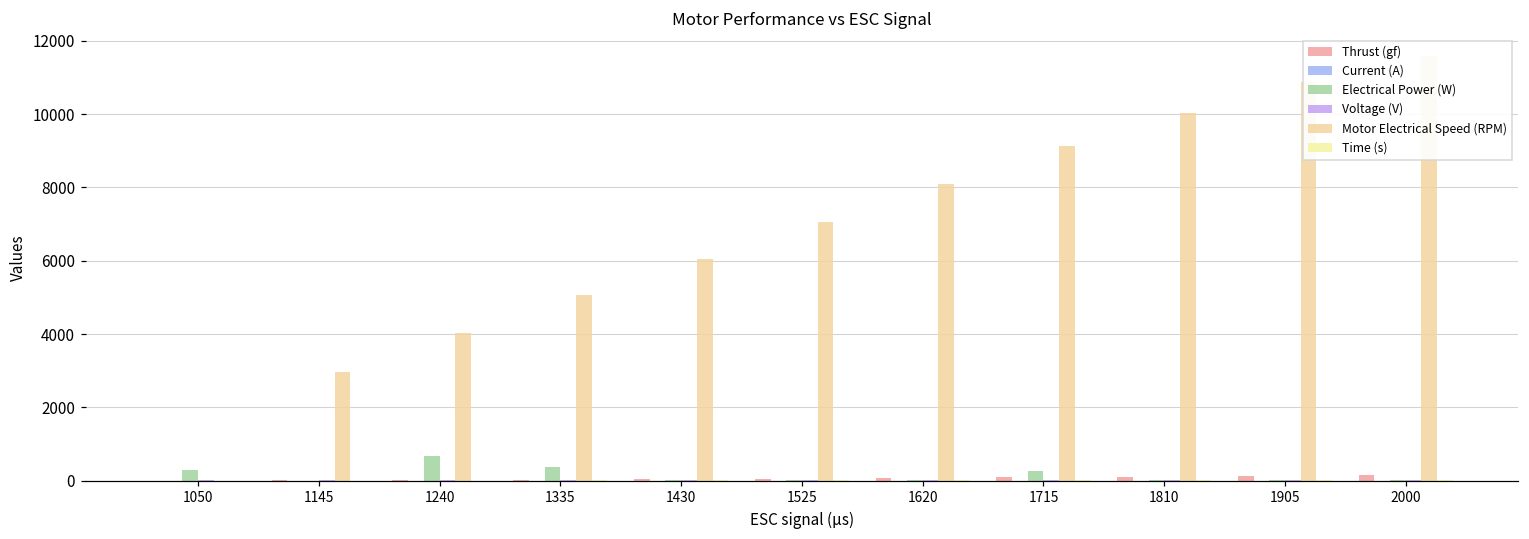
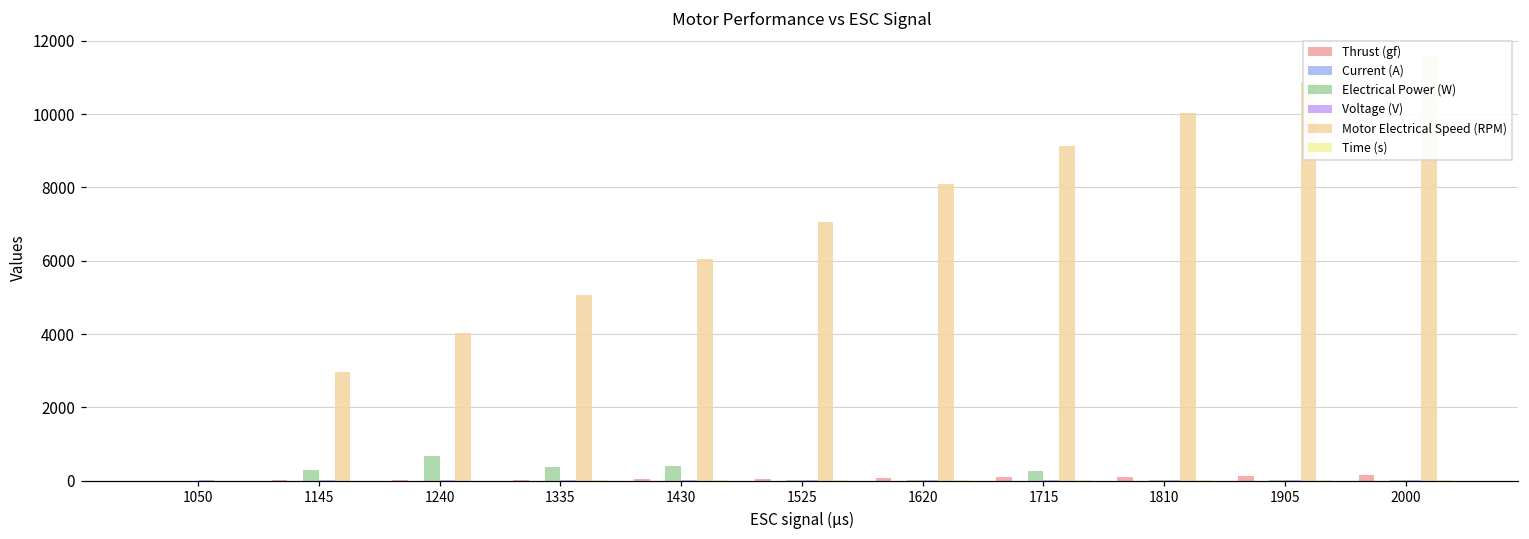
Electrical Power (W), 1050: 300 -> 0
Electrical Power (W), 1145: 0 -> 300
Electrical Power (W), 1430: 0 -> 400
